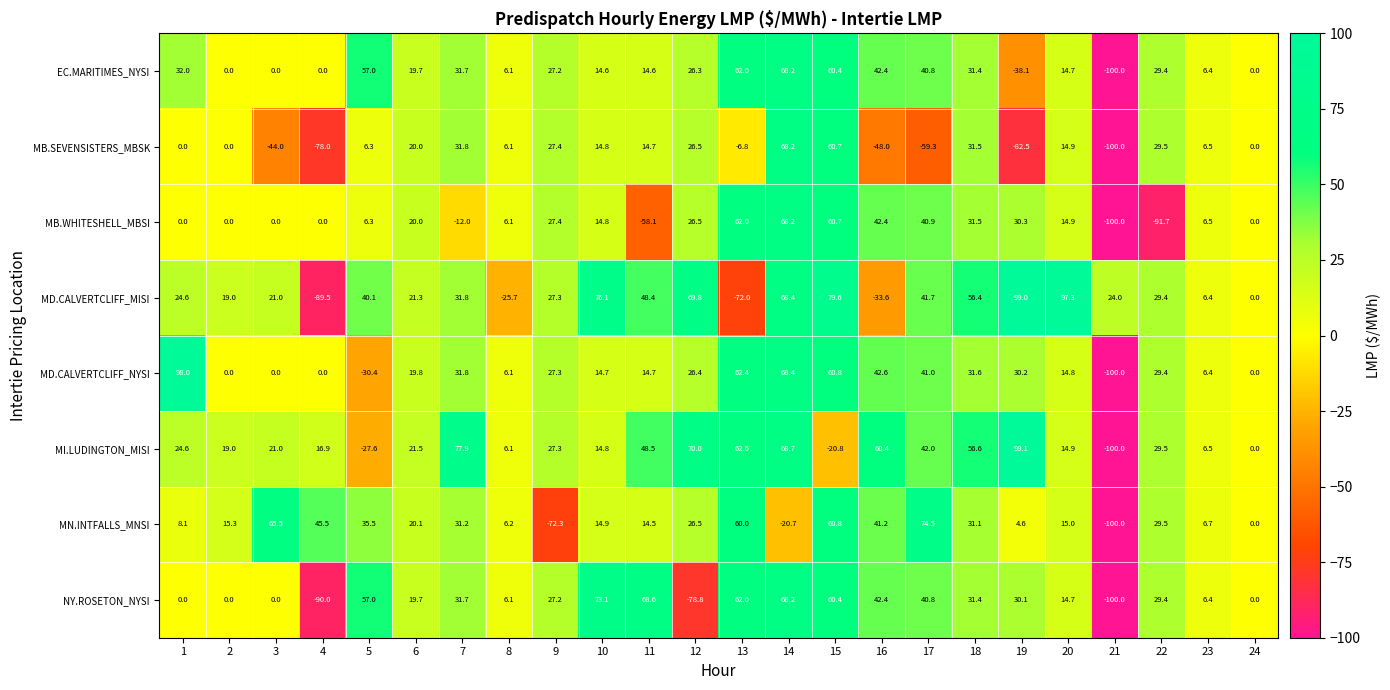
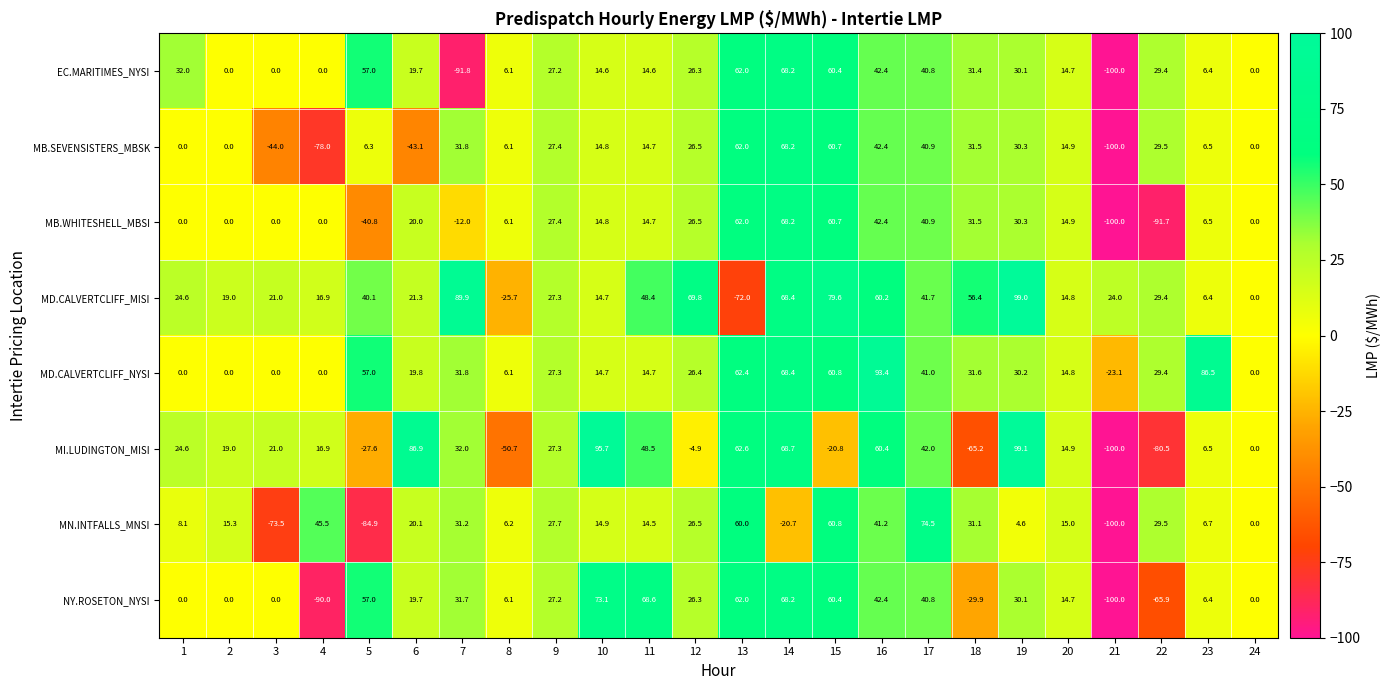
EC.MARITIMES_NYSI, 7: 31.7 -> -91.8
EC.MARITIMES_NYSI, 19: -38.1 -> 30.1
MB.SEVENSISTERS_MBSK, 6: 20.0 -> -43.1
MB.SEVENSISTERS_MBSK, 13: -6.8 -> 62.0
MB.SEVENSISTERS_MBSK, 16: -48.0 -> 42.4
MB.SEVENSISTERS_MBSK, 17: -59.3 -> 40.9
MB.SEVENSISTERS_MBSK, 19: -82.5 -> 30.3
MB.WHITESHELL_MBSI, 5: 6.3 -> -40.8
MB.WHITESHELL_MBSI, 11: -58.1 -> 14.7
MD.CALVERTCLIFF_MISI, 4: -89.5 -> 16.9
MD.CALVERTCLIFF_MISI, 7: 31.8 -> 89.9
MD.CALVERTCLIFF_MISI, 10: 76.1 -> 14.7
MD.CALVERTCLIFF_MISI, 16: -33.6 -> 60.2
MD.CALVERTCLIFF_MISI, 20: 97.3 -> 14.8
MD.CALVERTCLIFF_NYSI, 1: 98.0 -> 0.0
MD.CALVERTCLIFF_NYSI, 5: -30.4 -> 57.0
MD.CALVERTCLIFF_NYSI, 16: 42.6 -> 93.4
MD.CALVERTCLIFF_NYSI, 21: -100.0 -> -23.1
MD.CALVERTCLIFF_NYSI, 23: 6.4 -> 86.5
MI.LUDINGTON_MISI, 6: 21.5 -> 86.9
MI.LUDINGTON_MISI, 7: 77.9 -> 32.0
MI.LUDINGTON_MISI, 8: 6.1 -> -50.7
MI.LUDINGTON_MISI, 10: 14.8 -> 95.7
MI.LUDINGTON_MISI, 12: 70.0 -> -4.9
MI.LUDINGTON_MISI, 18: 56.6 -> -65.2
MI.LUDINGTON_MISI, 22: 29.5 -> -80.5
MN.INTFALLS_MNSI, 3: 65.5 -> -73.5
MN.INTFALLS_MNSI, 5: 35.5 -> -84.9
MN.INTFALLS_MNSI, 9: -72.3 -> 27.7
NY.ROSETON_NYSI, 12: -78.8 -> 26.3
NY.ROSETON_NYSI, 18: 31.4 -> -29.9
NY.ROSETON_NYSI, 22: 29.4 -> -65.9
